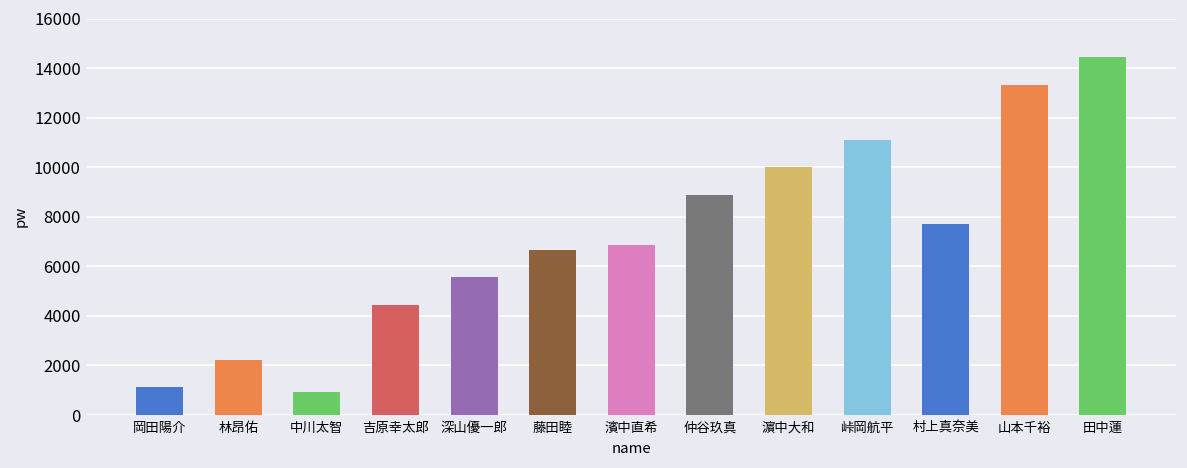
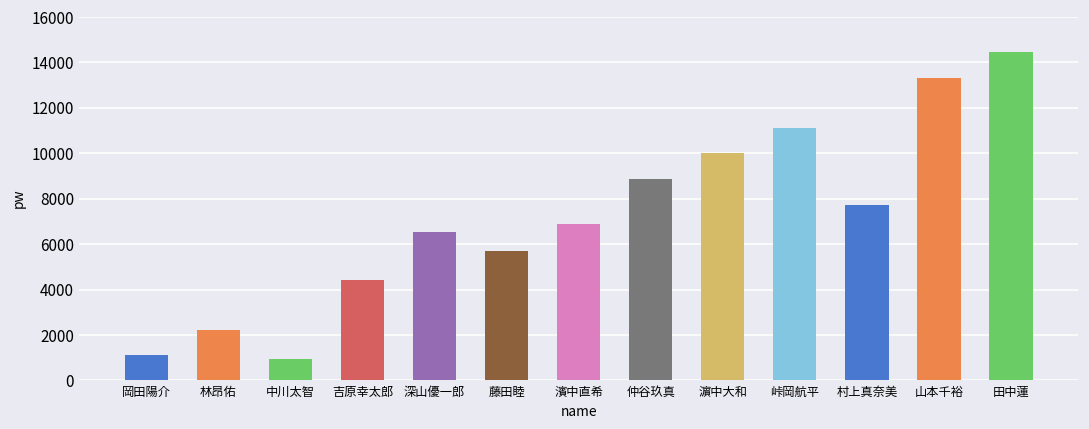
深山優一郎: 5600 -> 6500
藤田睦: 6700 -> 5700
